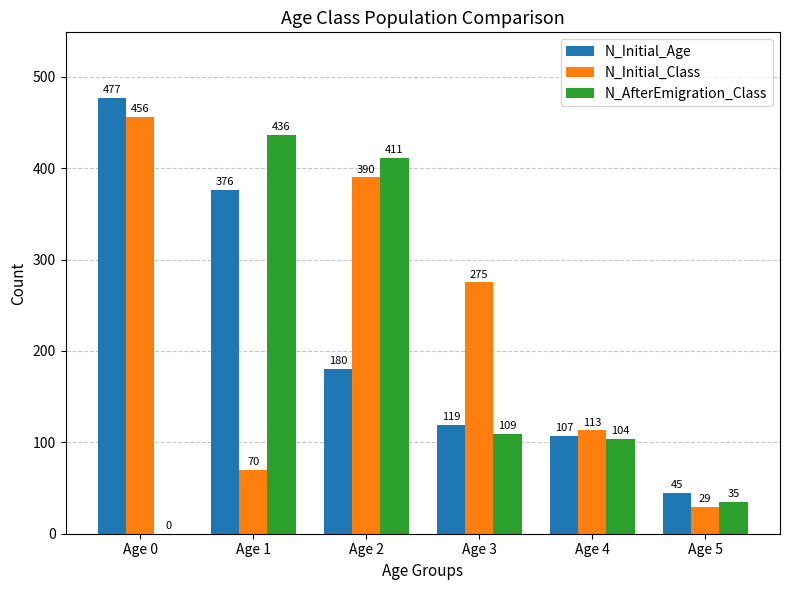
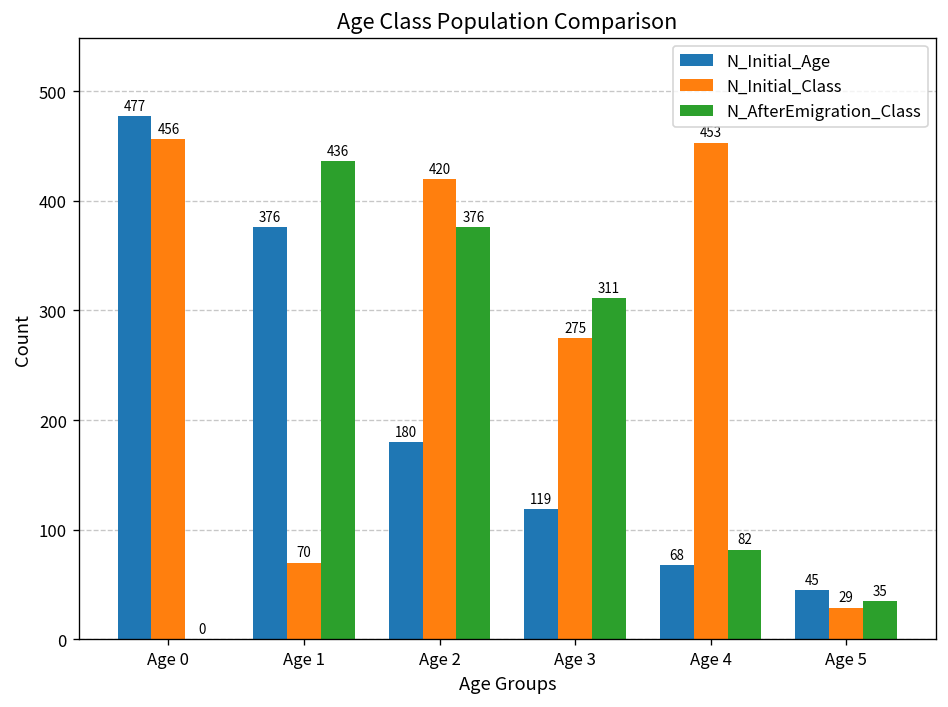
N_Initial_Class, Age 2: 390 -> 420
N_AfterEmigration_Class, Age 2: 411 -> 376
N_AfterEmigration_Class, Age 3: 109 -> 311
N_Initial_Age, Age 4: 107 -> 68
N_Initial_Class, Age 4: 113 -> 453
N_AfterEmigration_Class, Age 4: 104 -> 82
